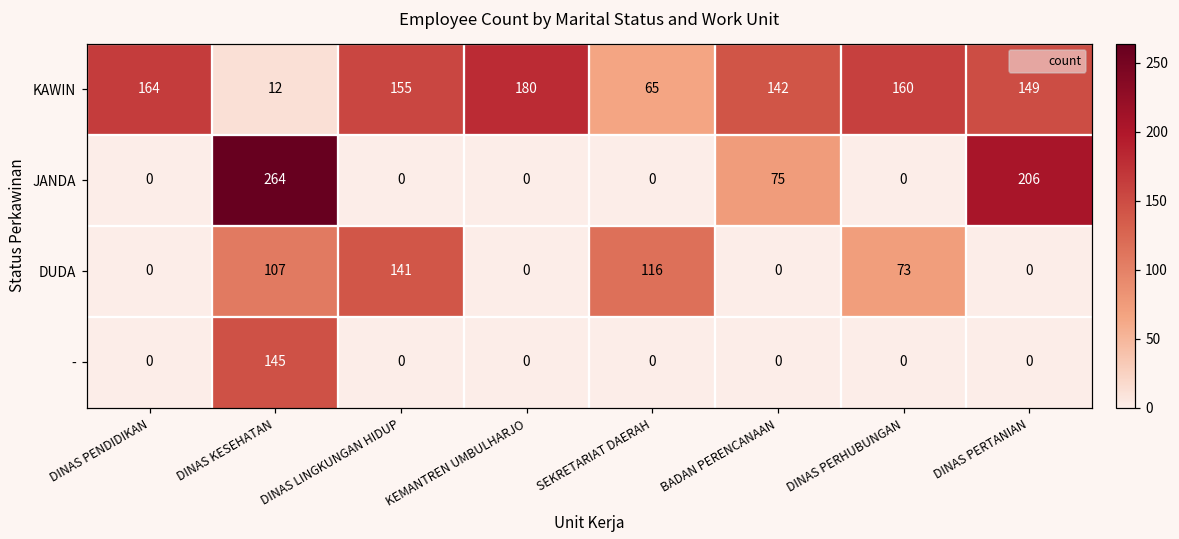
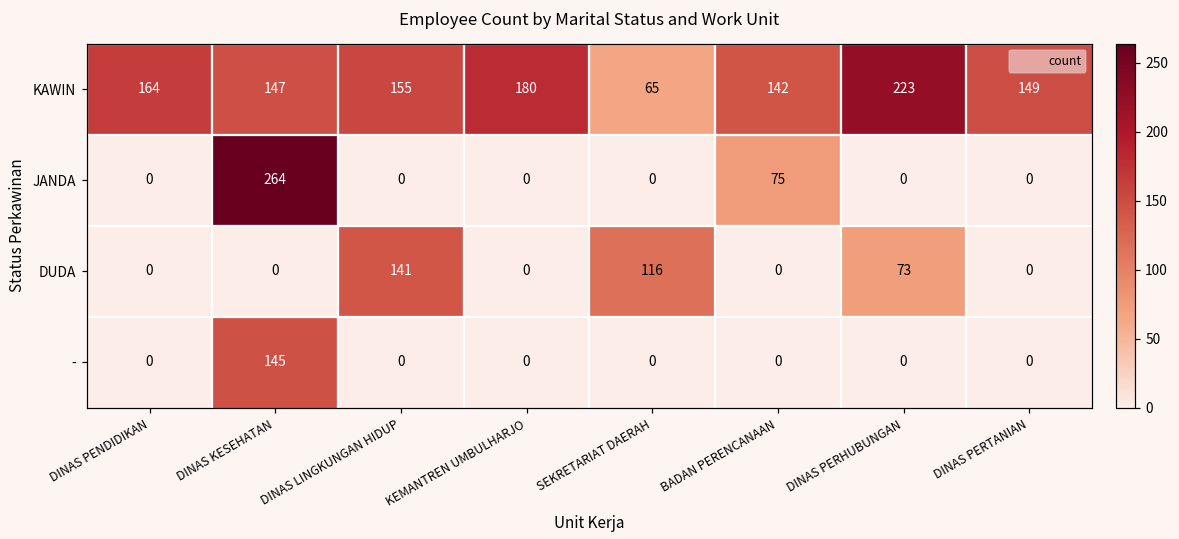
KAWIN, DINAS KESEHATAN: 12 -> 147
KAWIN, DINAS PERHUBUNGAN: 160 -> 223
JANDA, DINAS PERTANIAN: 206 -> 0
DUDA, DINAS KESEHATAN: 107 -> 0
